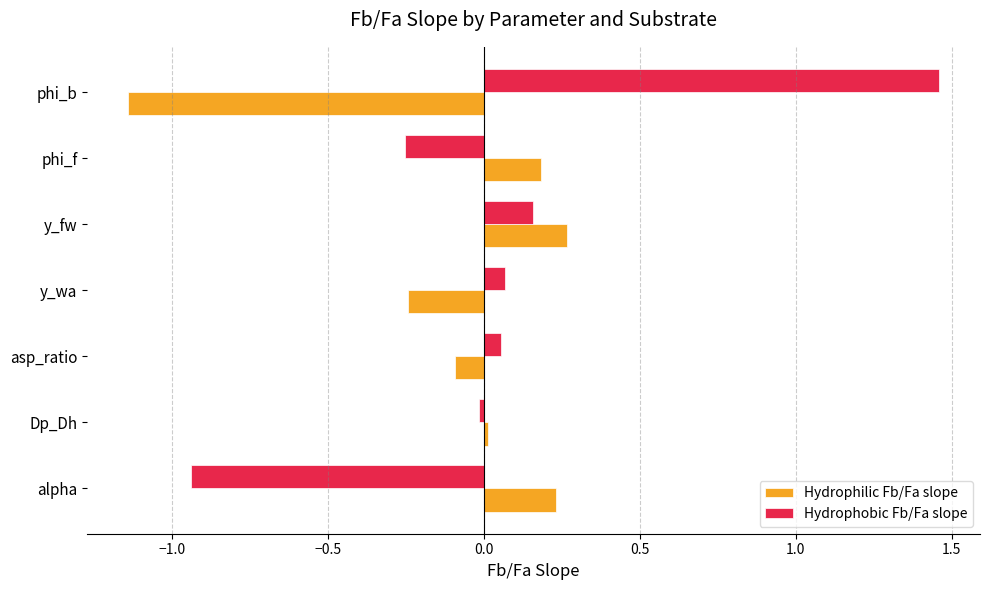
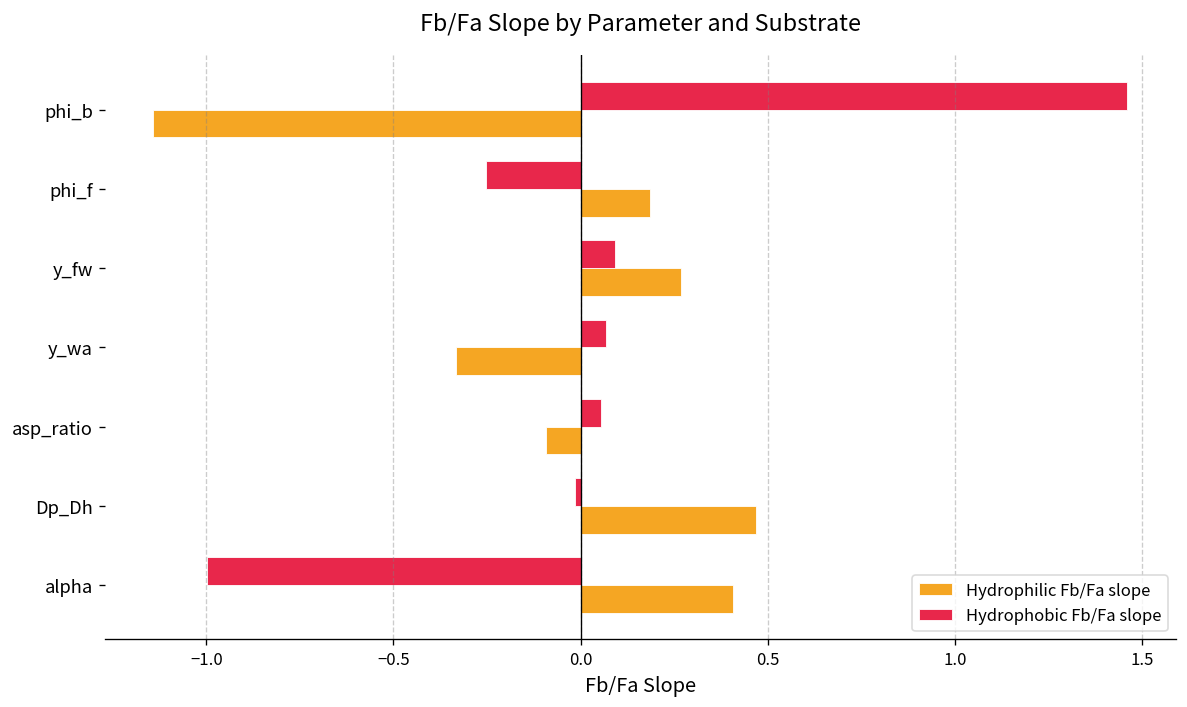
Hydrophobic Fb/Fa slope, y_fw: 0.16 -> 0.09
Hydrophilic Fb/Fa slope, y_wa: -0.24 -> -0.33
Hydrophilic Fb/Fa slope, Dp_Dh: 0.01 -> 0.47
Hydrophobic Fb/Fa slope, alpha: -0.94 -> -1.00
Hydrophilic Fb/Fa slope, alpha: 0.23 -> 0.41
